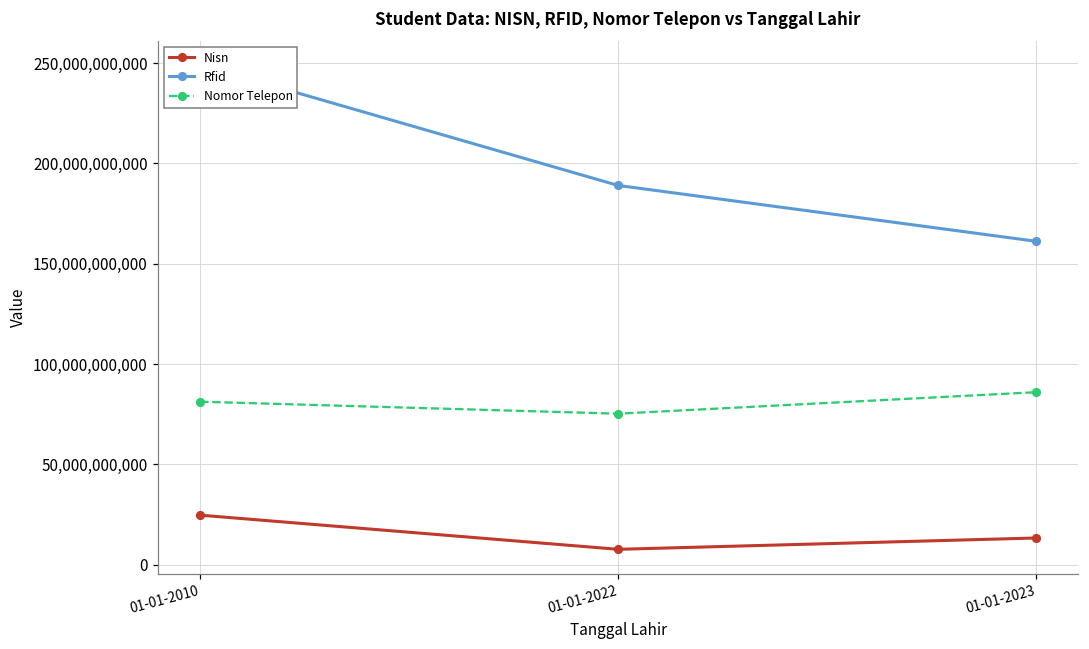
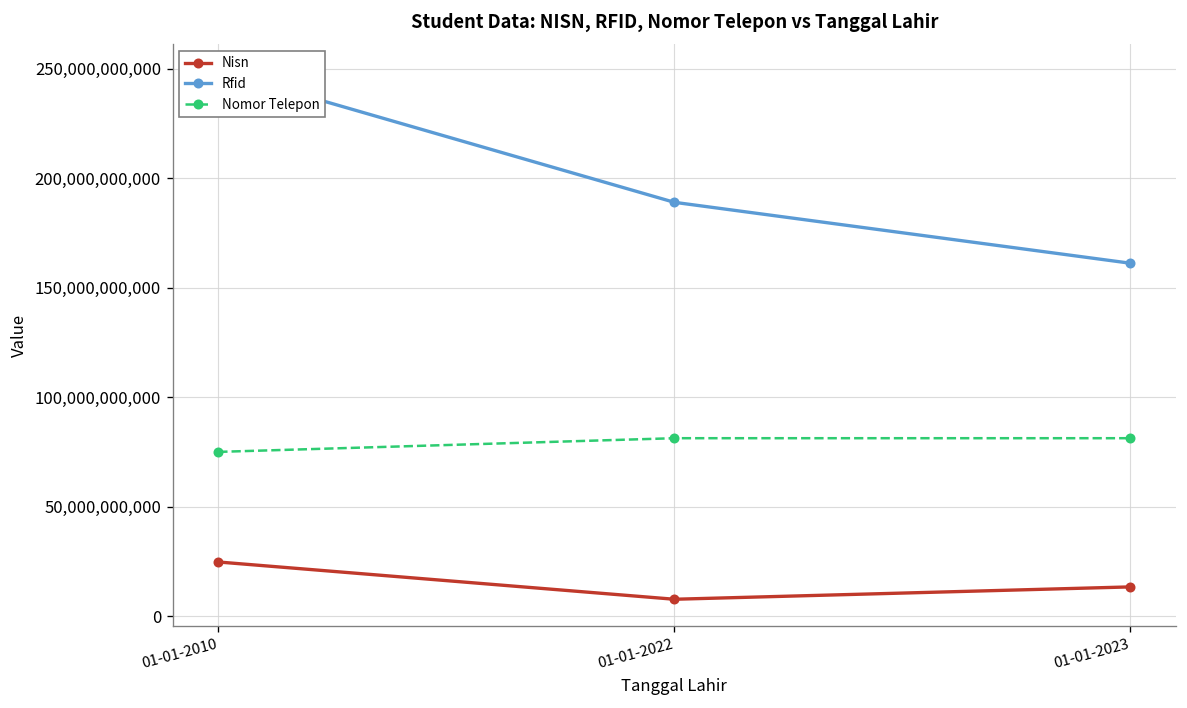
Nomor Telepon, 01-01-2010: 81,000,000,000 -> 75,000,000,000
Nomor Telepon, 01-01-2022: 75,000,000,000 -> 81,000,000,000
Nomor Telepon, 01-01-2023: 86,000,000,000 -> 81,000,000,000
